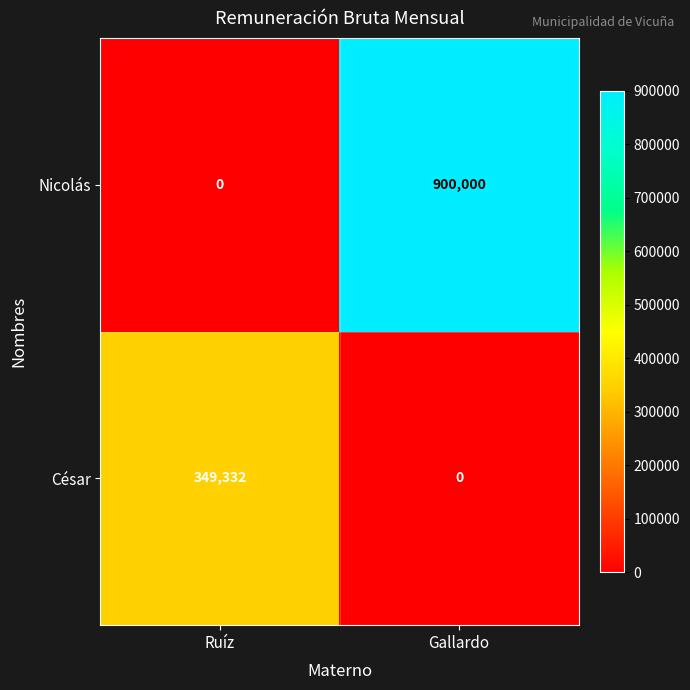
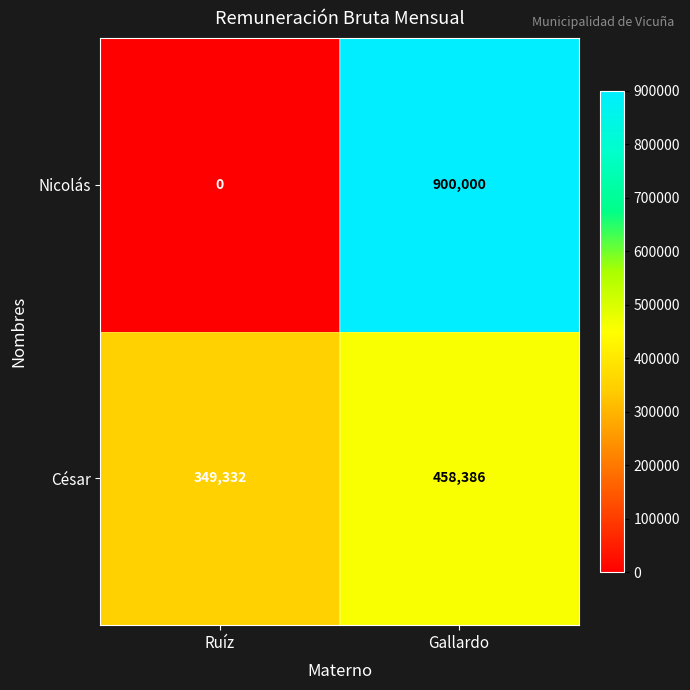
César, Gallardo: 0 -> 458,386
